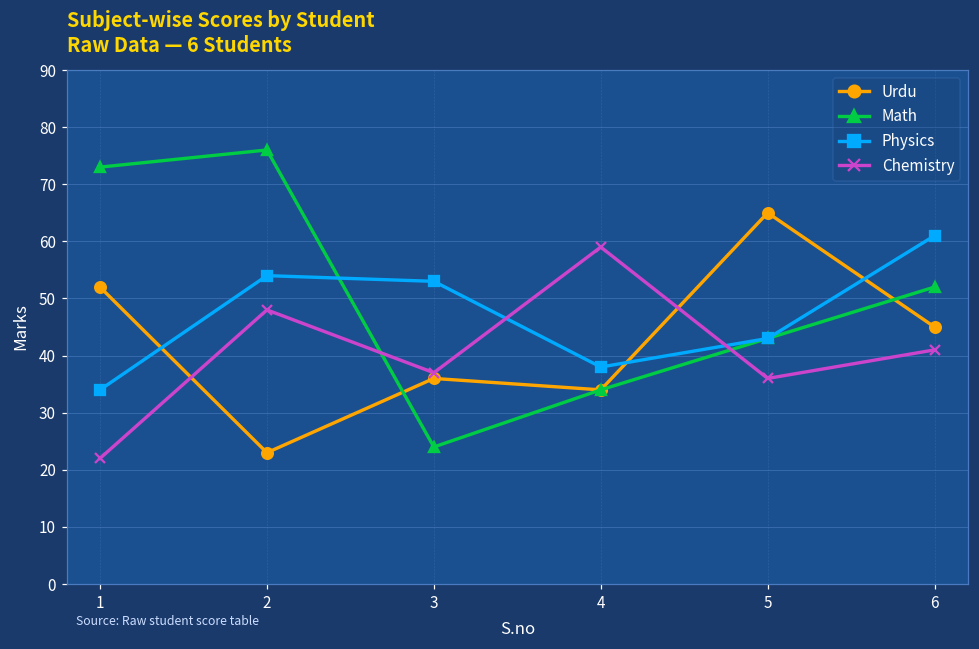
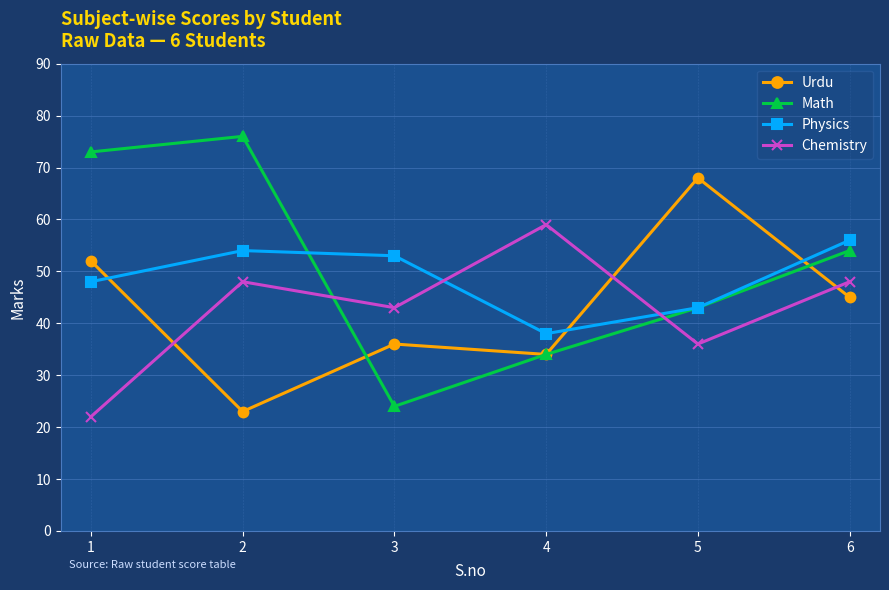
Physics, 1: 34 -> 48
Chemistry, 3: 37 -> 43
Urdu, 5: 65 -> 68
Math, 6: 52 -> 54
Physics, 6: 61 -> 56
Chemistry, 6: 41 -> 48
